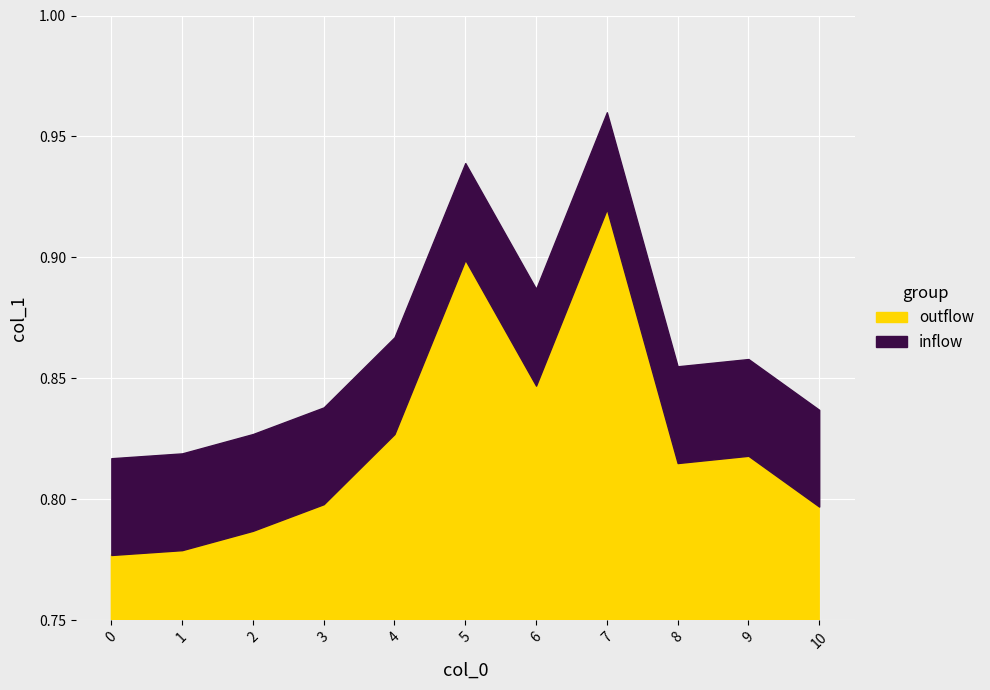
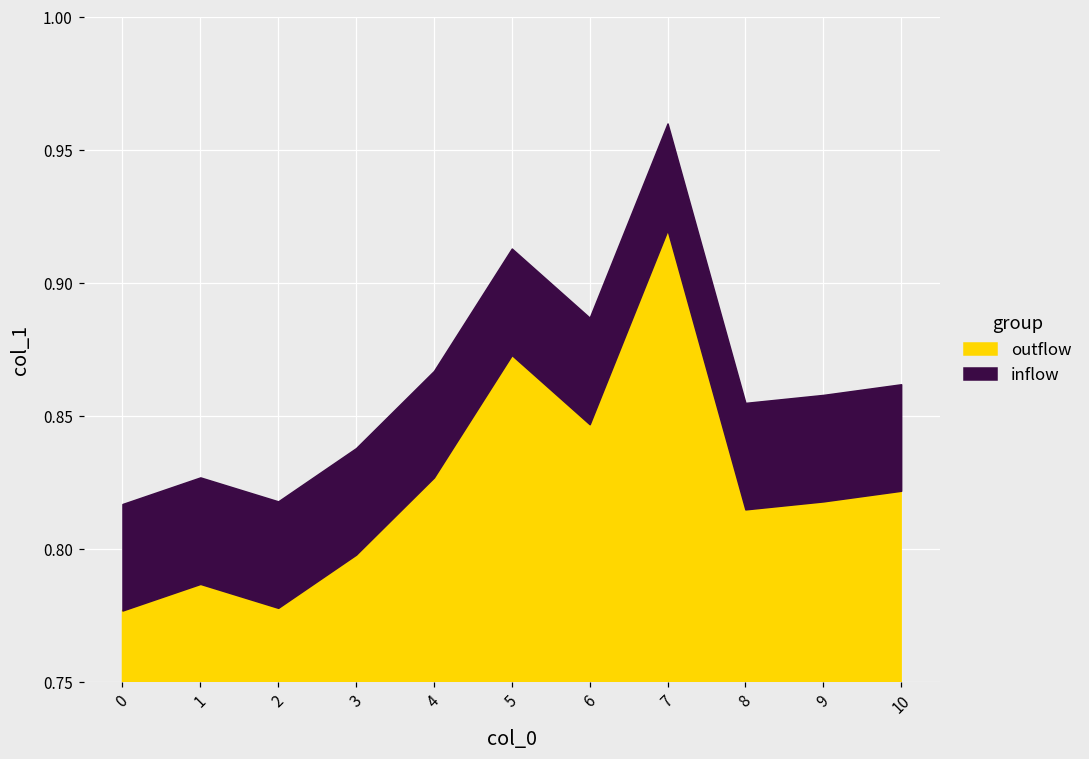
outflow, 1: 0.779 -> 0.787
outflow, 2: 0.787 -> 0.778
outflow, 5: 0.899 -> 0.873
outflow, 10: 0.797 -> 0.822
